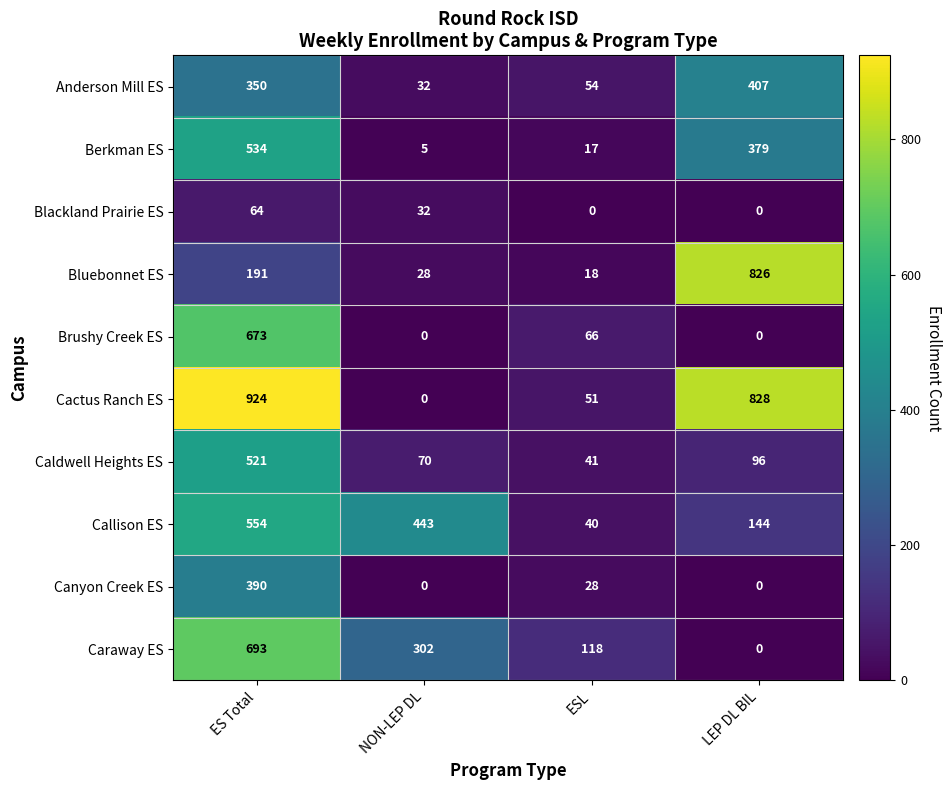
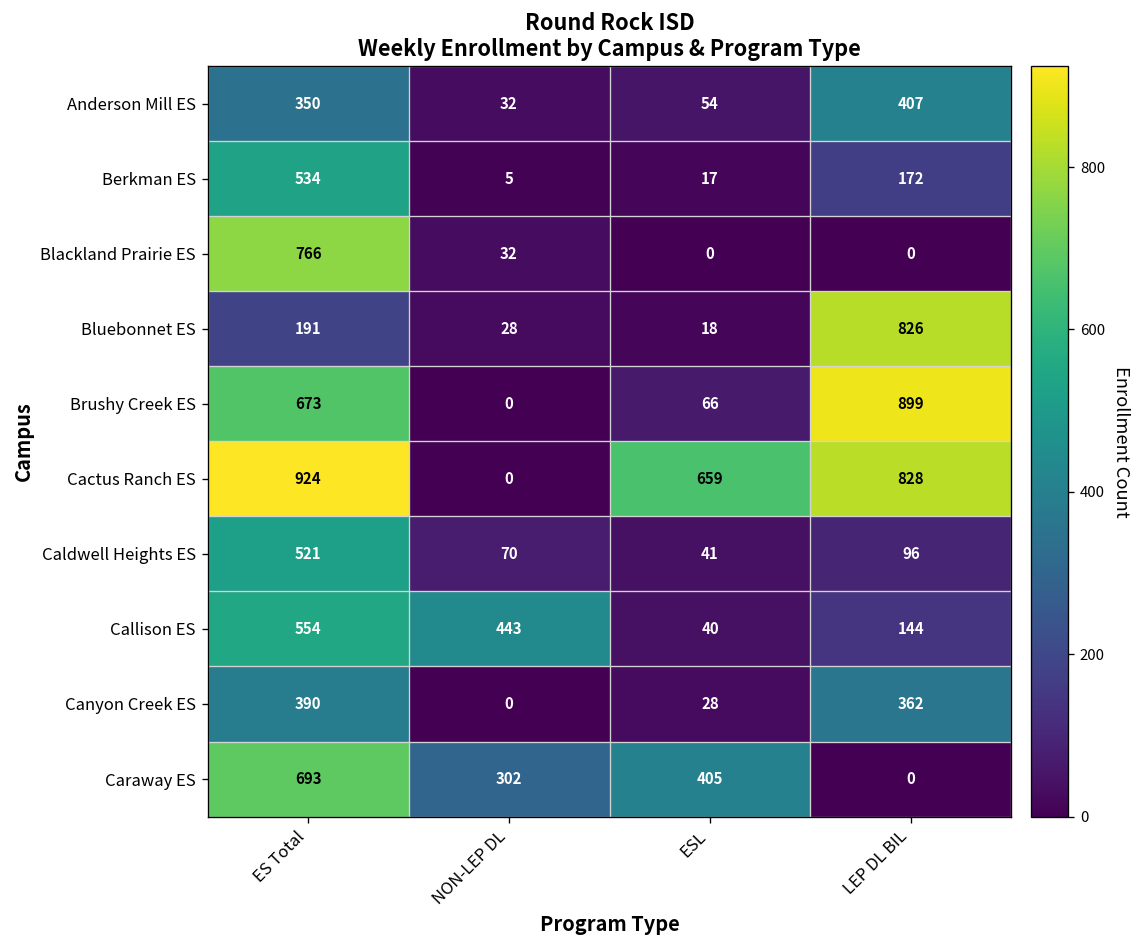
Berkman ES, LEP DL BIL: 379 -> 172
Blackland Prairie ES, ES Total: 64 -> 766
Brushy Creek ES, LEP DL BIL: 0 -> 899
Cactus Ranch ES, ESL: 51 -> 659
Canyon Creek ES, LEP DL BIL: 0 -> 362
Caraway ES, ESL: 118 -> 405
